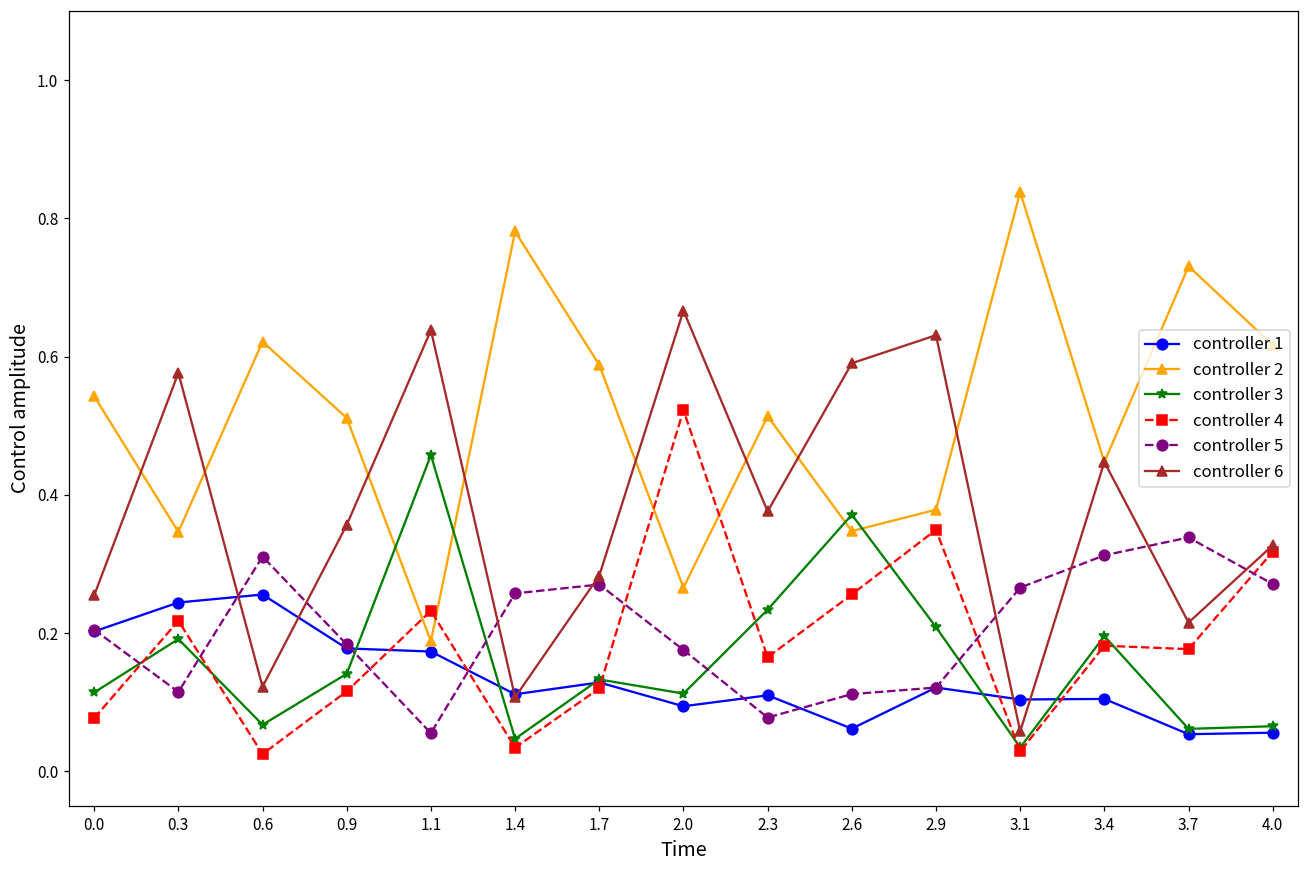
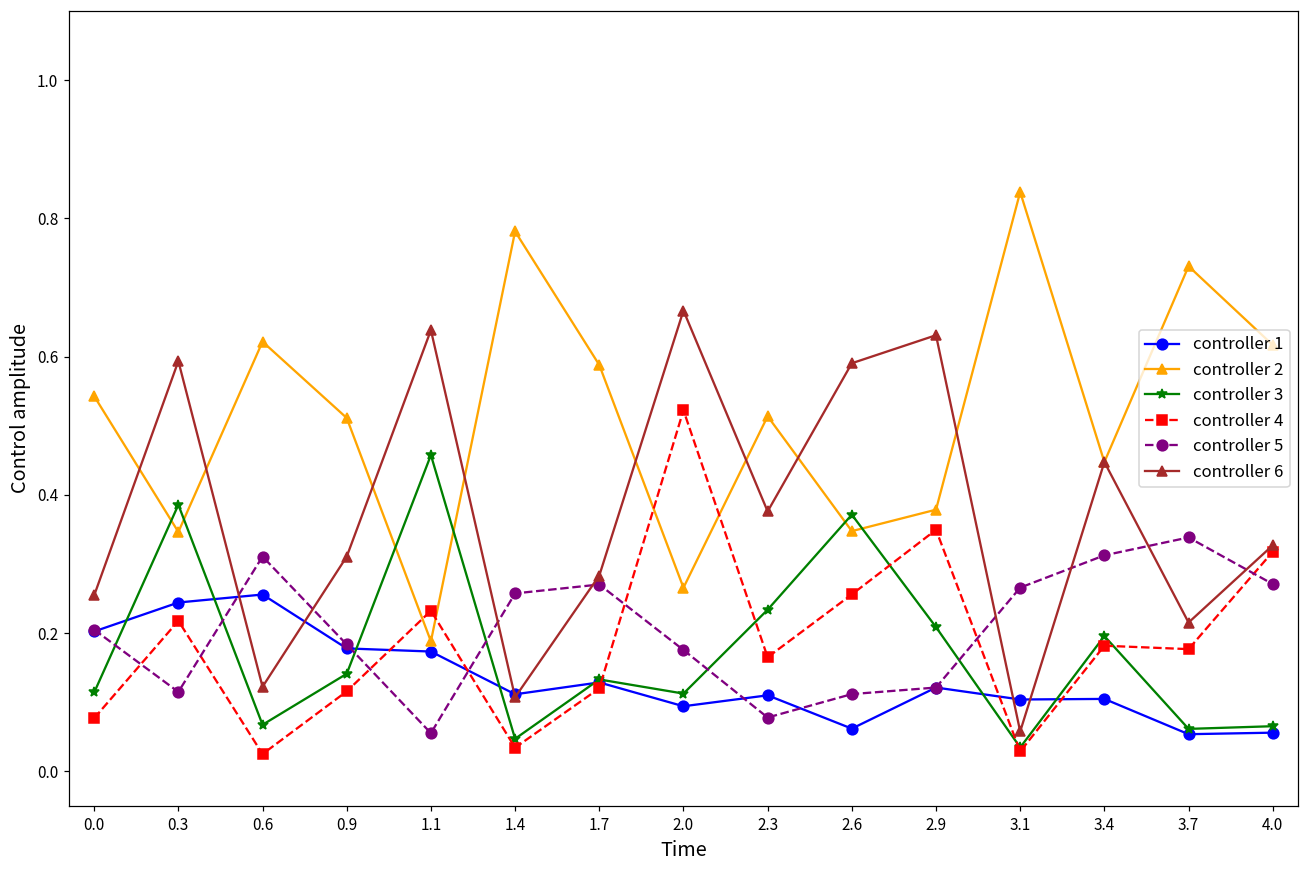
controller 3, 0.3: 0.19 -> 0.39
controller 6, 0.3: 0.58 -> 0.59
controller 6, 0.9: 0.36 -> 0.31
